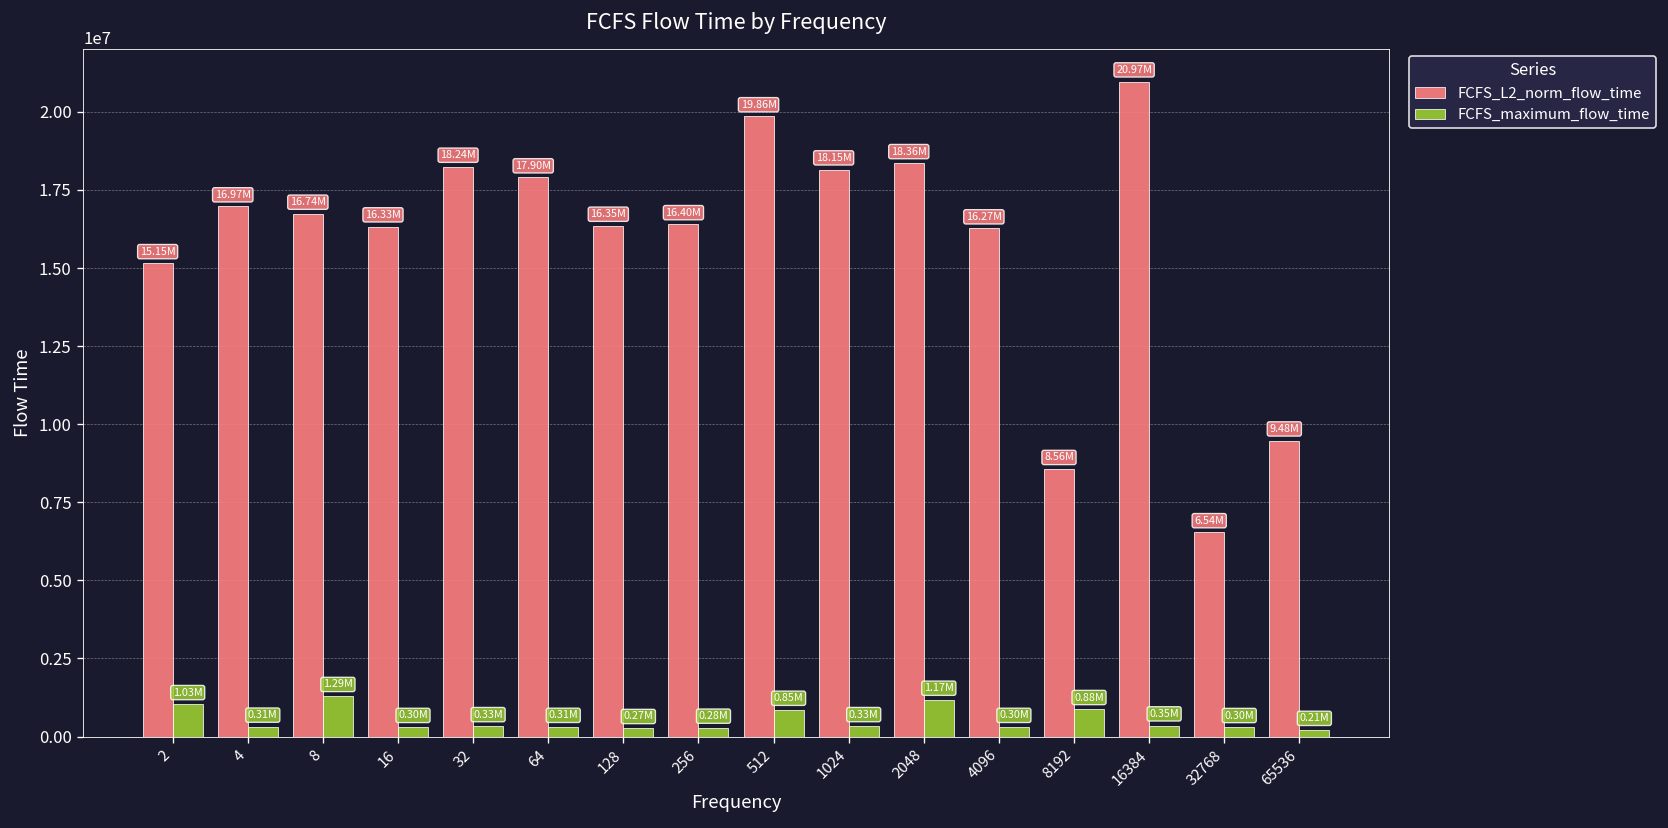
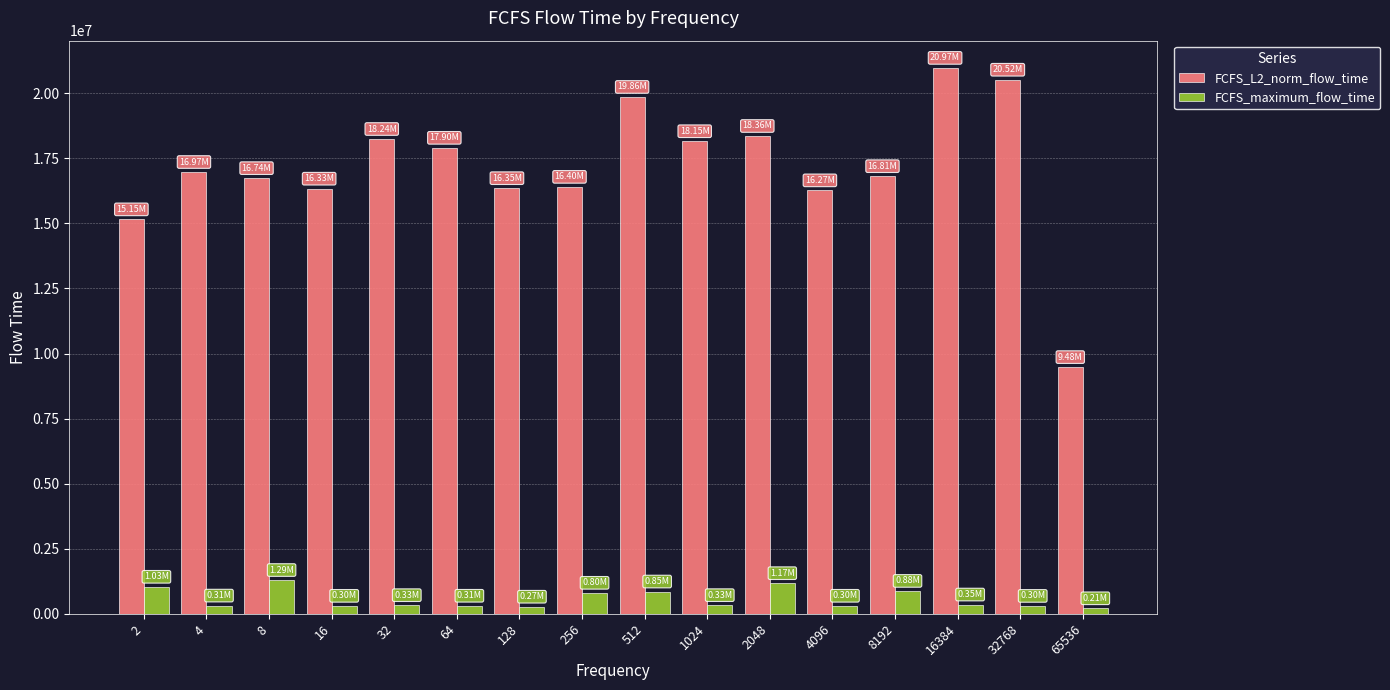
FCFS_maximum_flow_time, 256: 0.28M -> 0.80M
FCFS_L2_norm_flow_time, 8192: 8.56M -> 16.81M
FCFS_L2_norm_flow_time, 32768: 6.54M -> 20.52M
